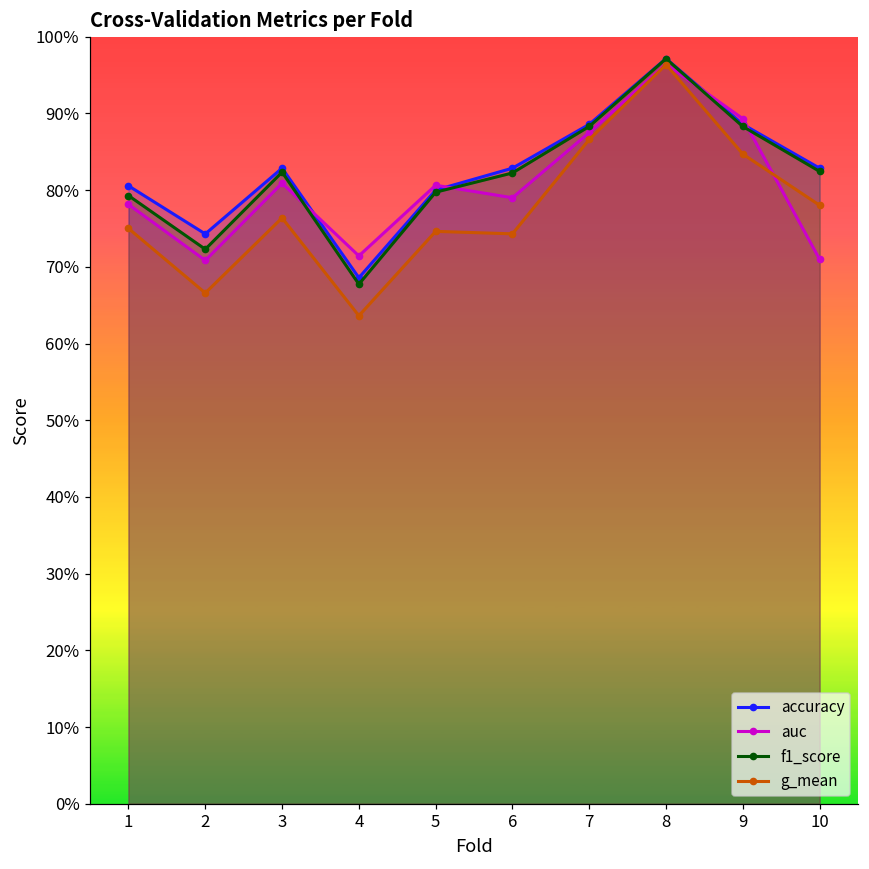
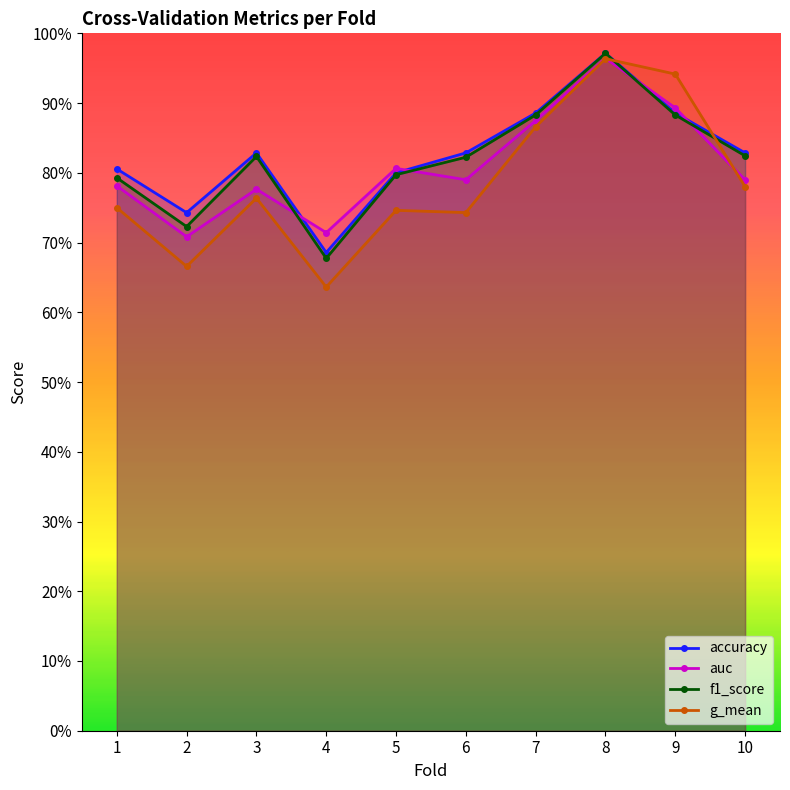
auc, 3: 81% -> 78%
g_mean, 9: 85% -> 94%
auc, 10: 71% -> 79%
